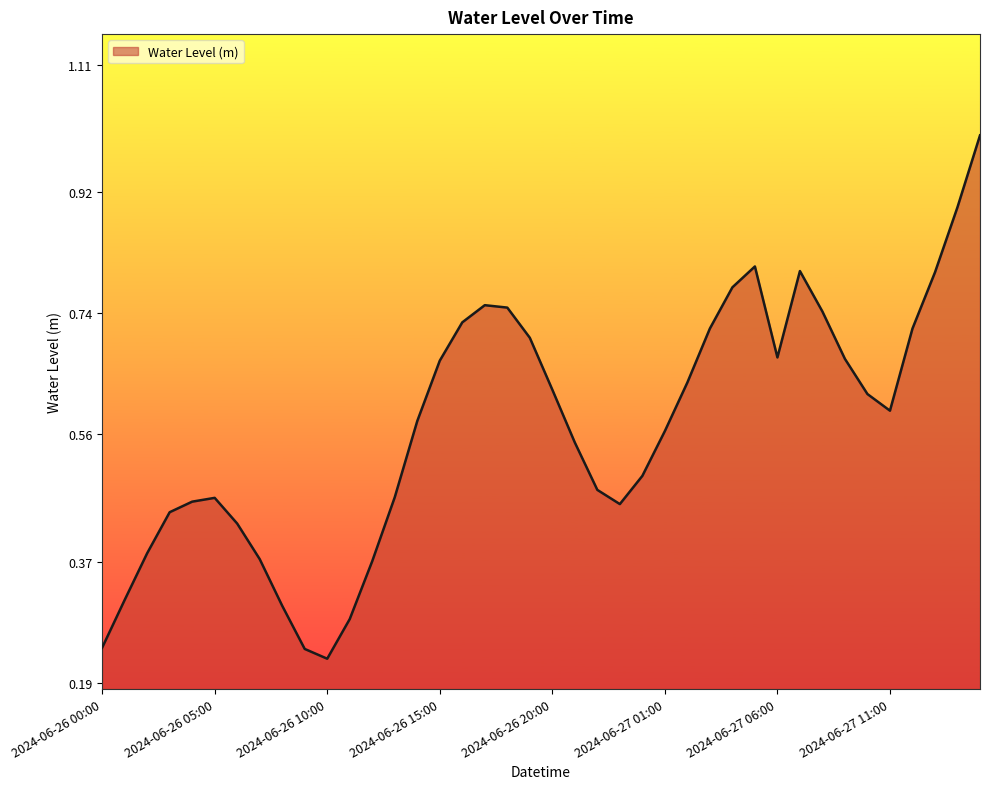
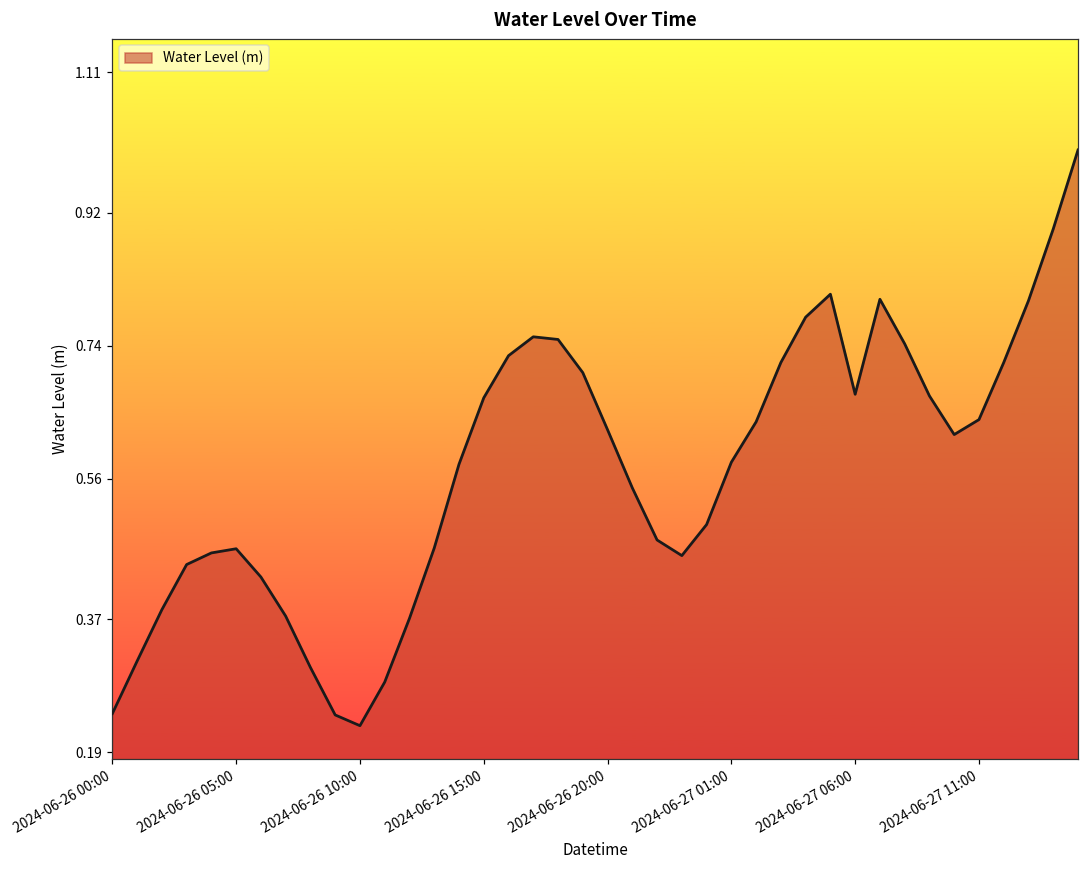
2024-06-27 01:00: 0.56 -> 0.58
2024-06-27 11:00: 0.59 -> 0.64
